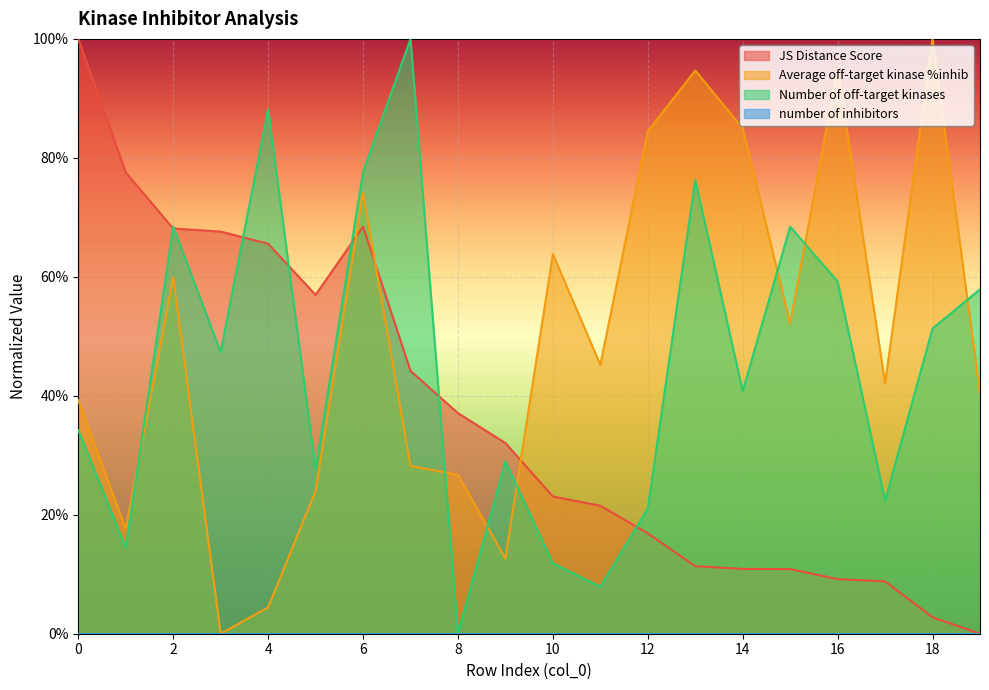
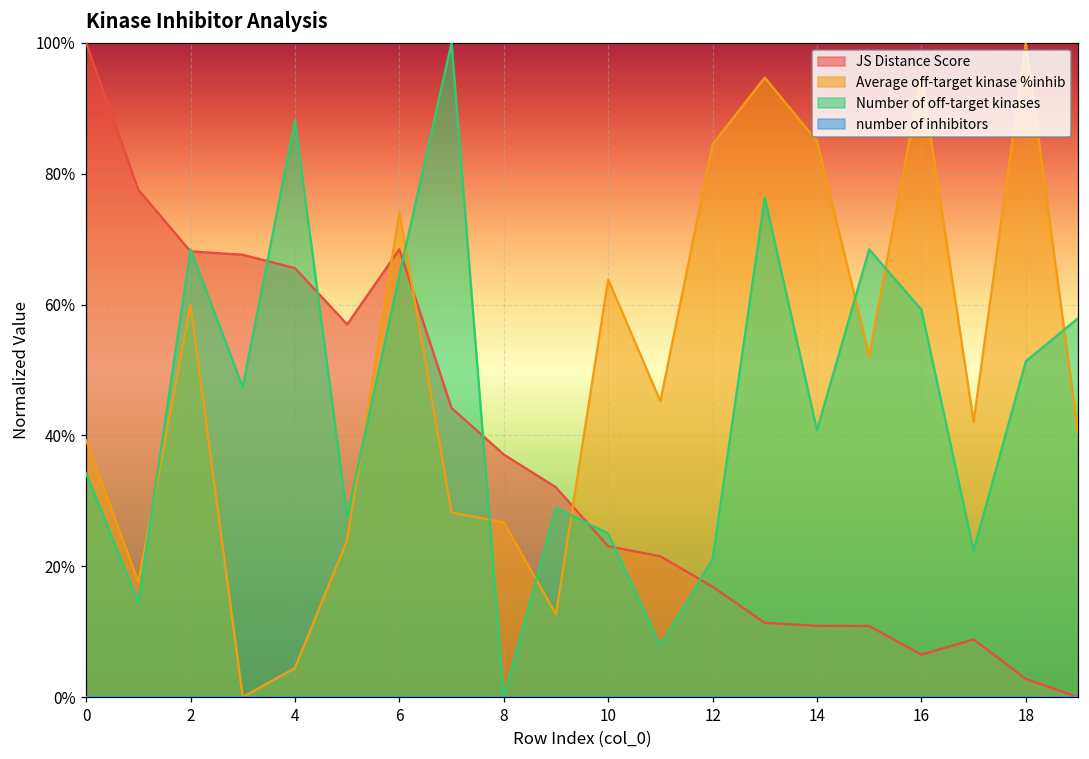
Number of off-target kinases, 6: 78% -> 64%
Number of off-target kinases, 10: 12% -> 25%
JS Distance Score, 16: 9% -> 6%
